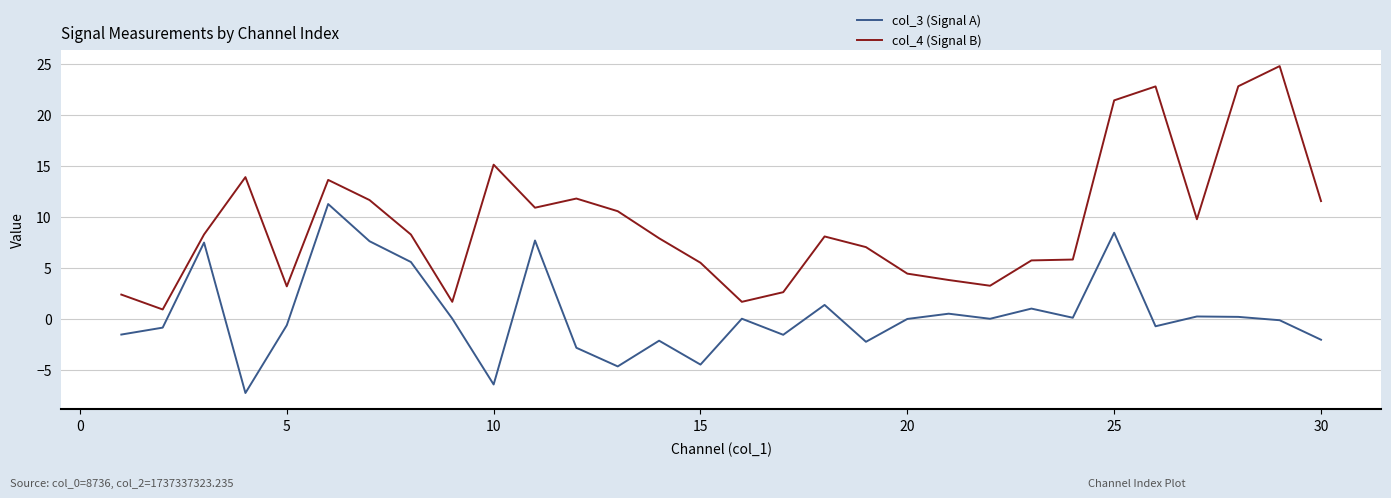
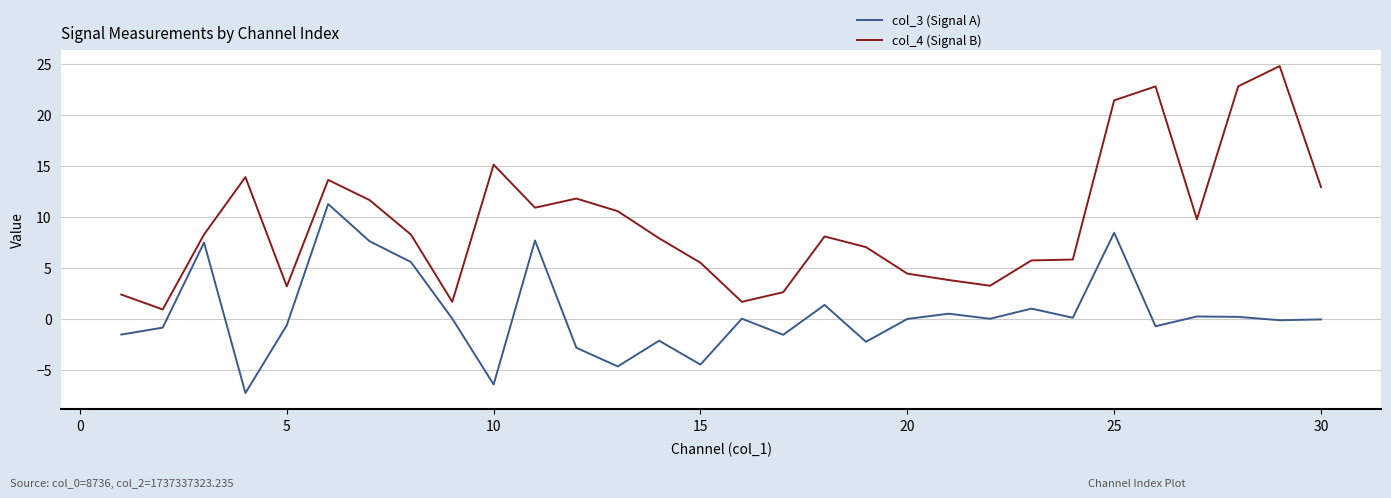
col_3 (Signal A), 30: -2.1 -> -0.1
col_4 (Signal B), 30: 11.5 -> 12.9
